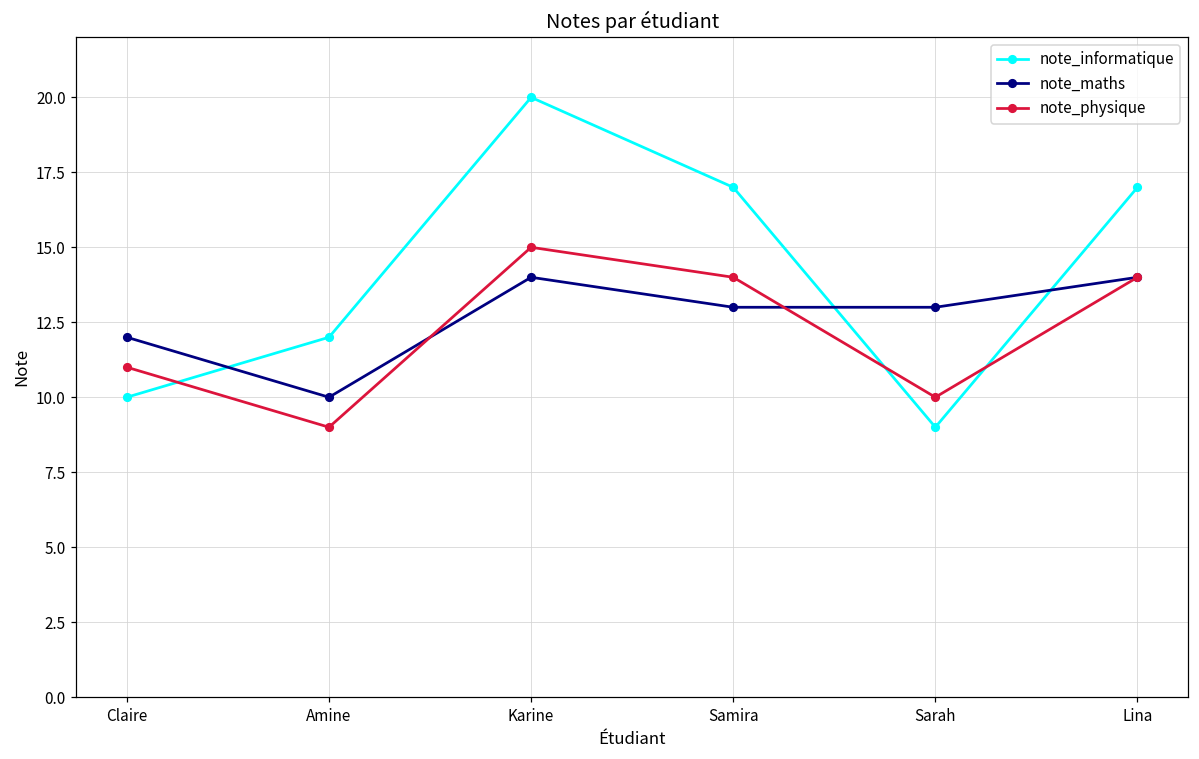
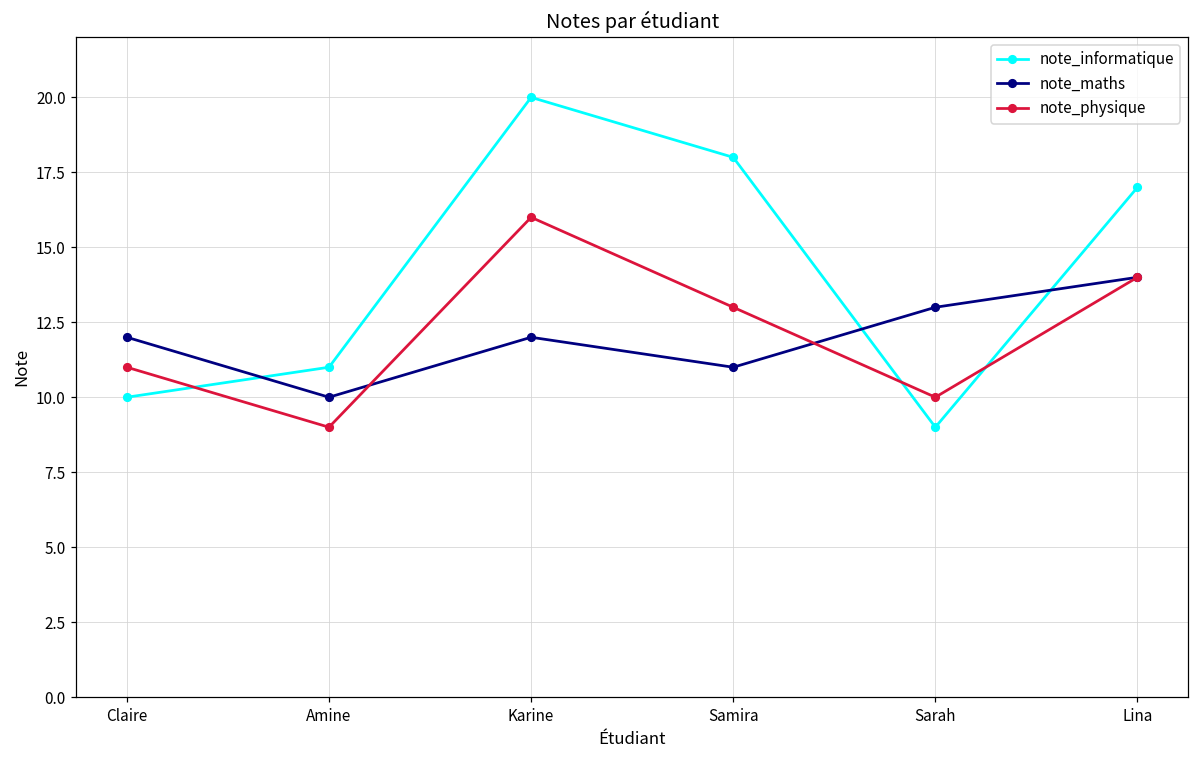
note_informatique, Amine: 12 -> 11
note_maths, Karine: 14 -> 12
note_physique, Karine: 15 -> 16
note_informatique, Samira: 17 -> 18
note_maths, Samira: 13 -> 11
note_physique, Samira: 14 -> 13
